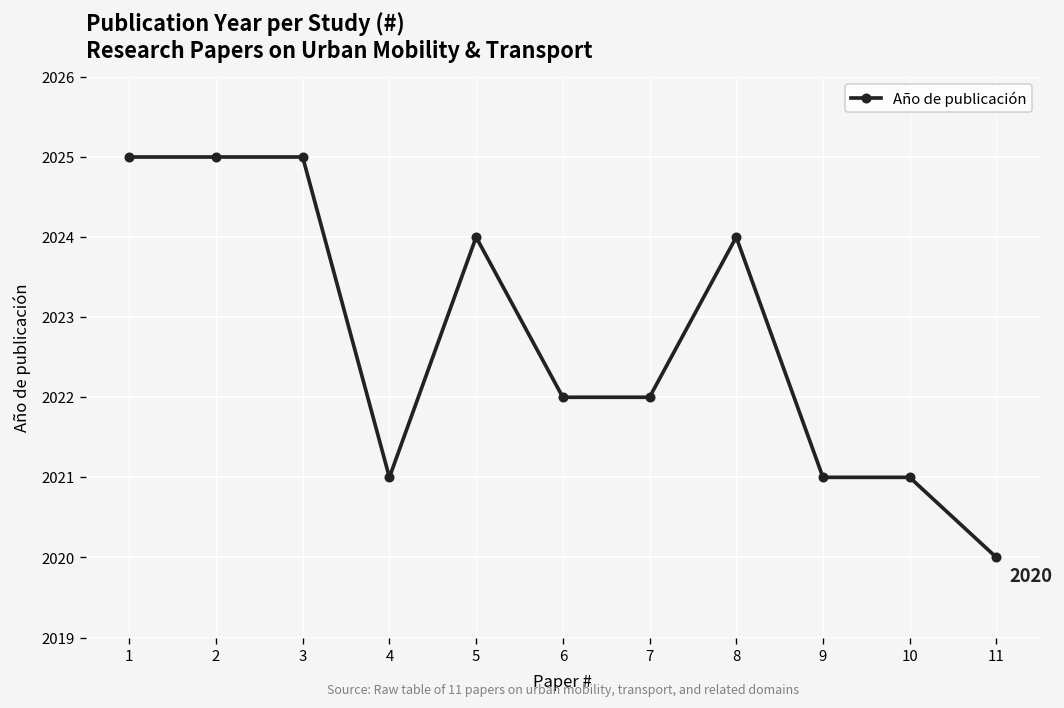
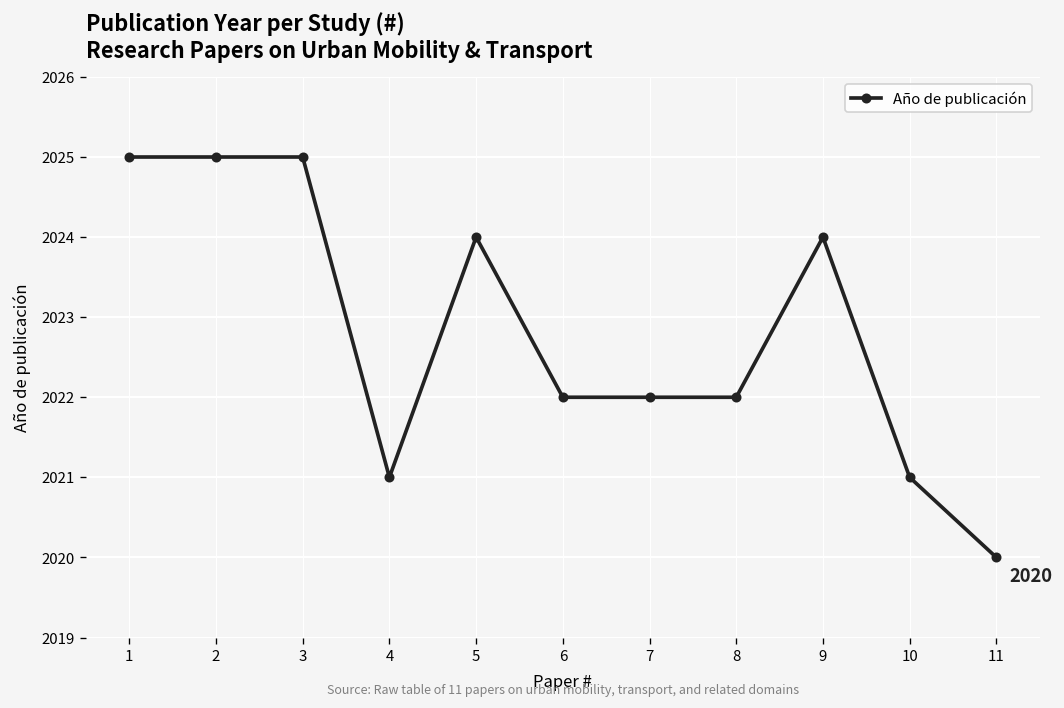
8: 2024 -> 2022
9: 2021 -> 2024
